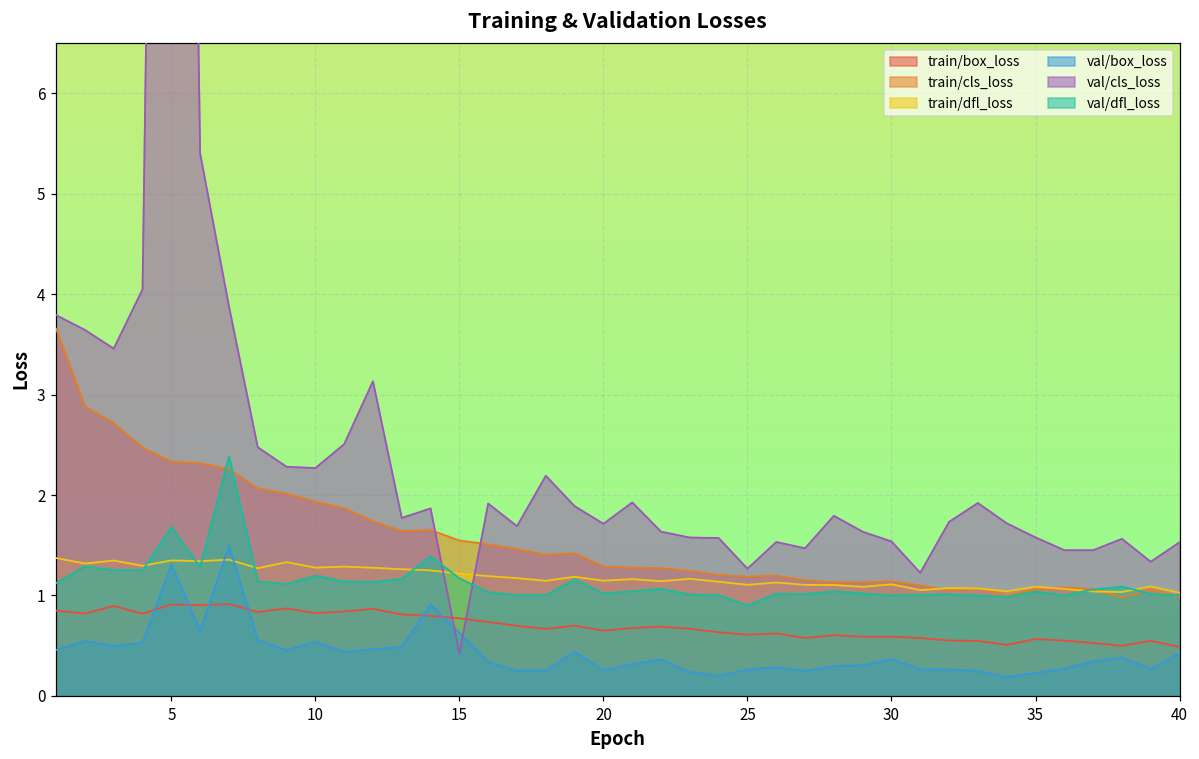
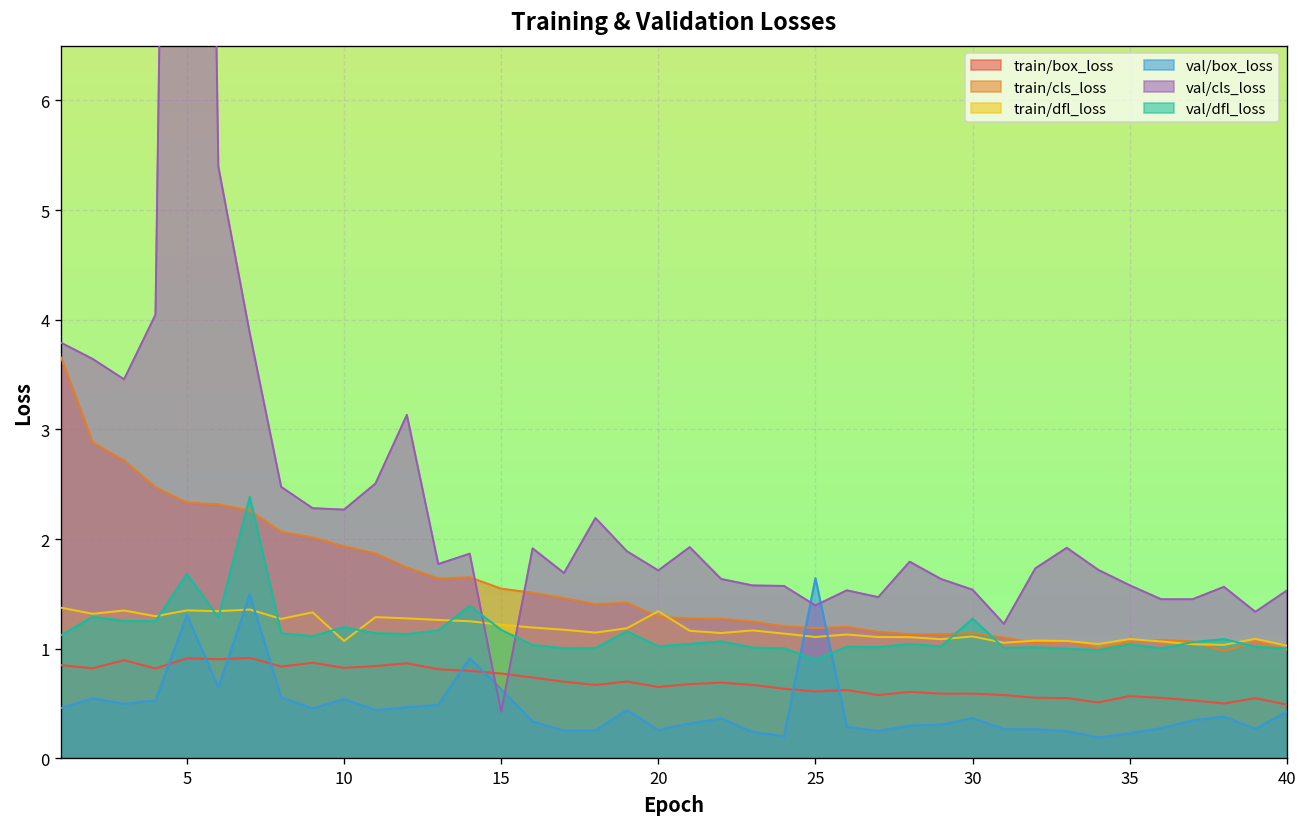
train/dfl_loss, 10: 1.3 -> 1.1
train/dfl_loss, 20: 1.1 -> 1.3
val/box_loss, 25: 0.3 -> 1.6
val/cls_loss, 25: 1.3 -> 1.4
val/dfl_loss, 30: 1.0 -> 1.3
